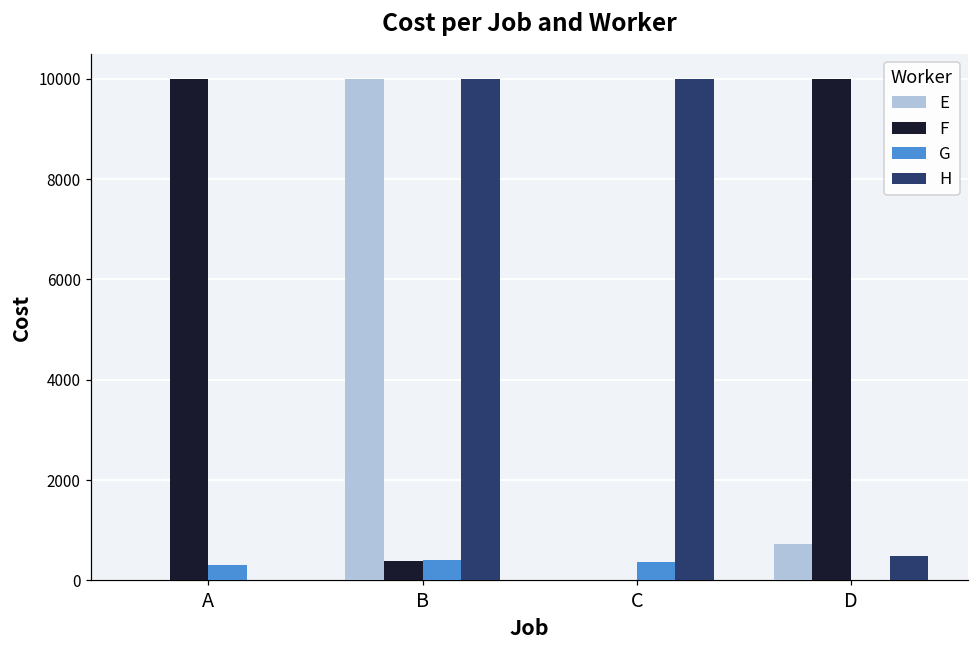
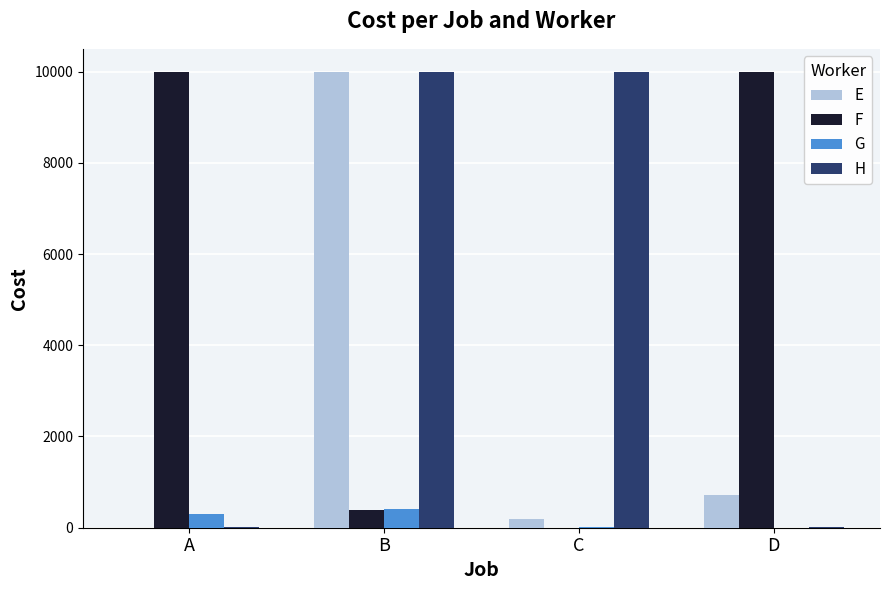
E, C: 0 -> 200
G, C: 400 -> 0
H, D: 500 -> 0
